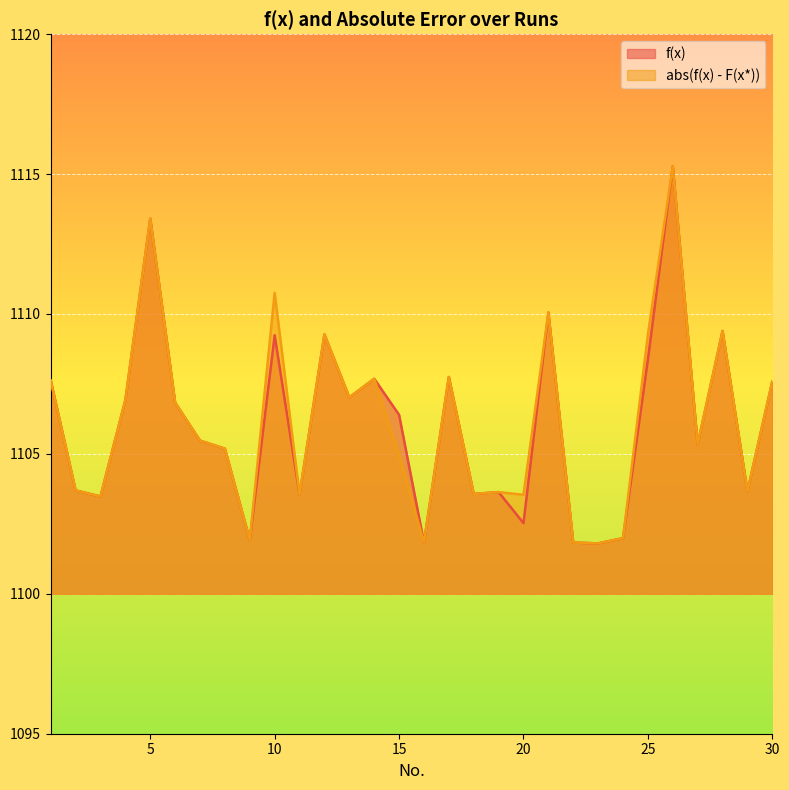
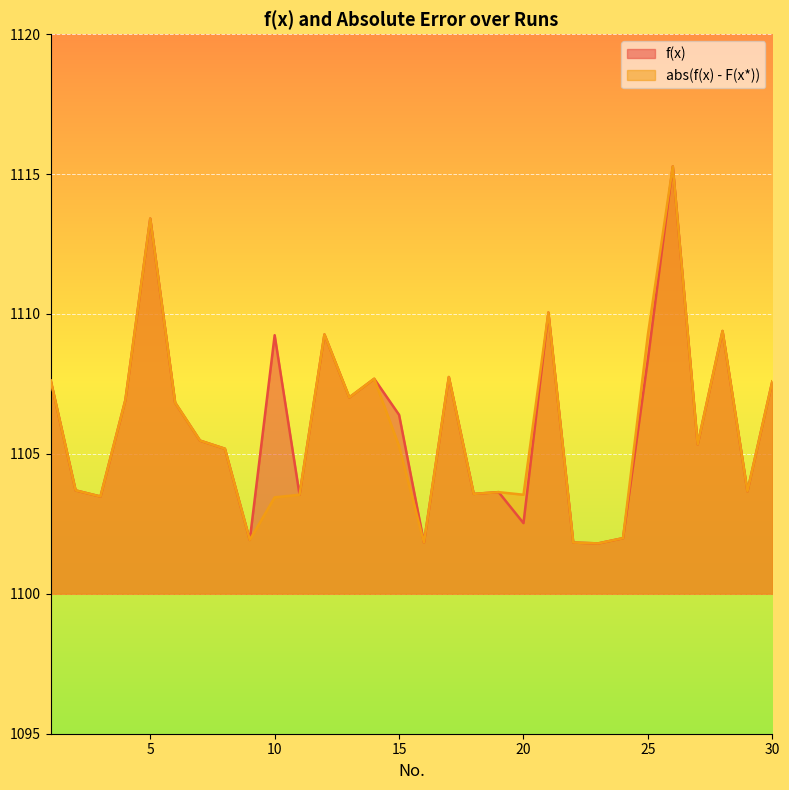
abs(f(x) - F(x*)), 10: 1110.8 -> 1103.4
abs(f(x) - F(x*)), 15: 1105.0 -> 1105.3
